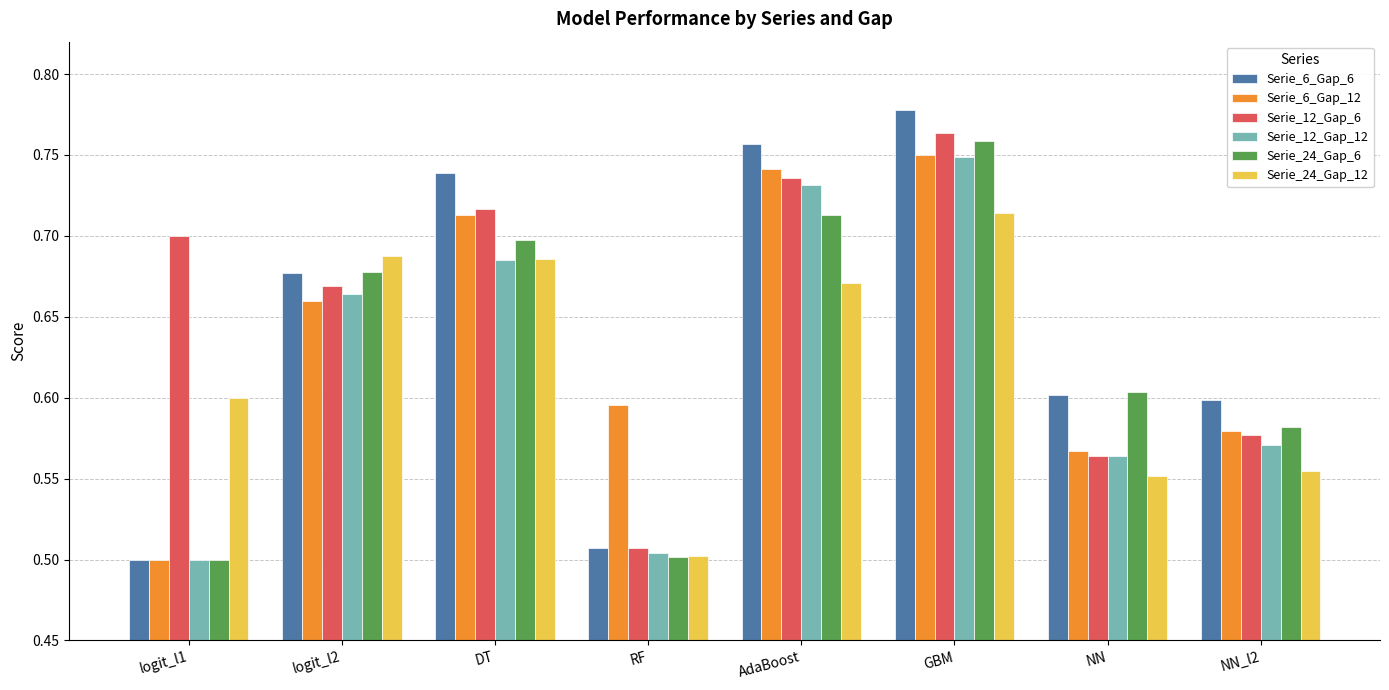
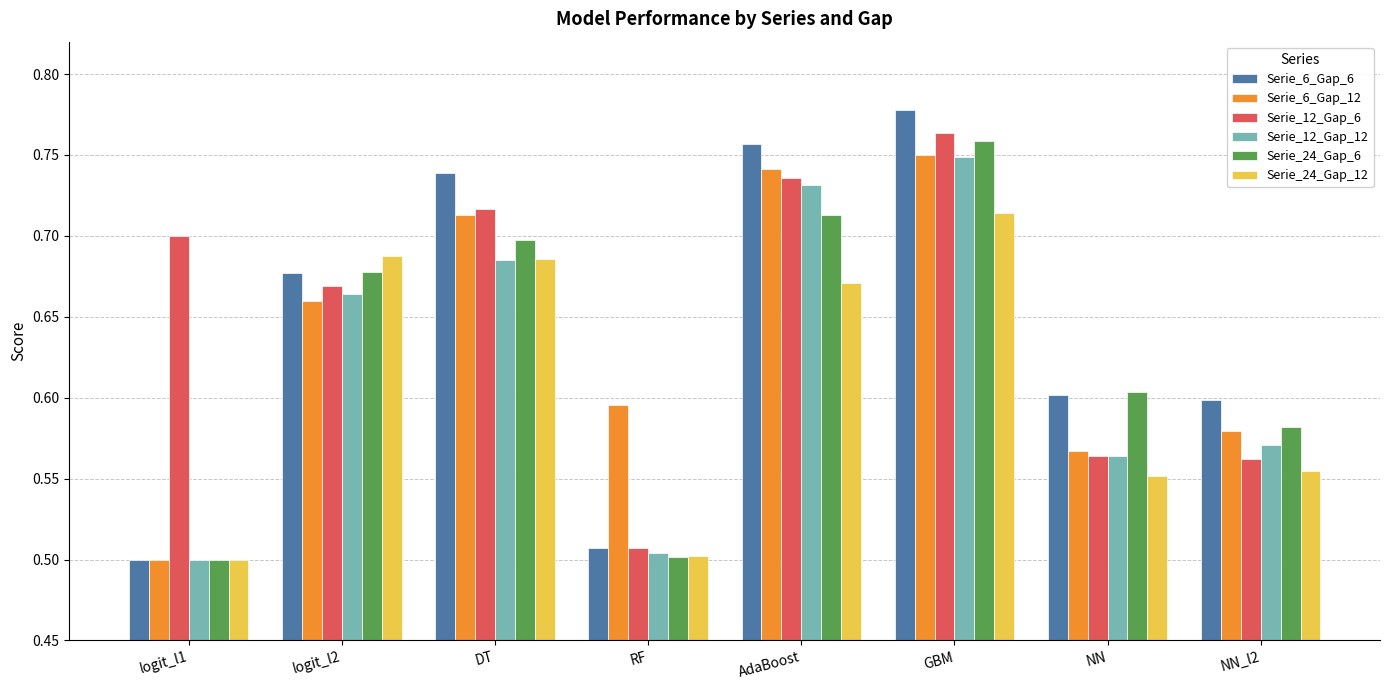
Serie_24_Gap_12, logit_l1: 0.6 -> 0.5
Serie_12_Gap_6, NN_l2: 0.577 -> 0.562
